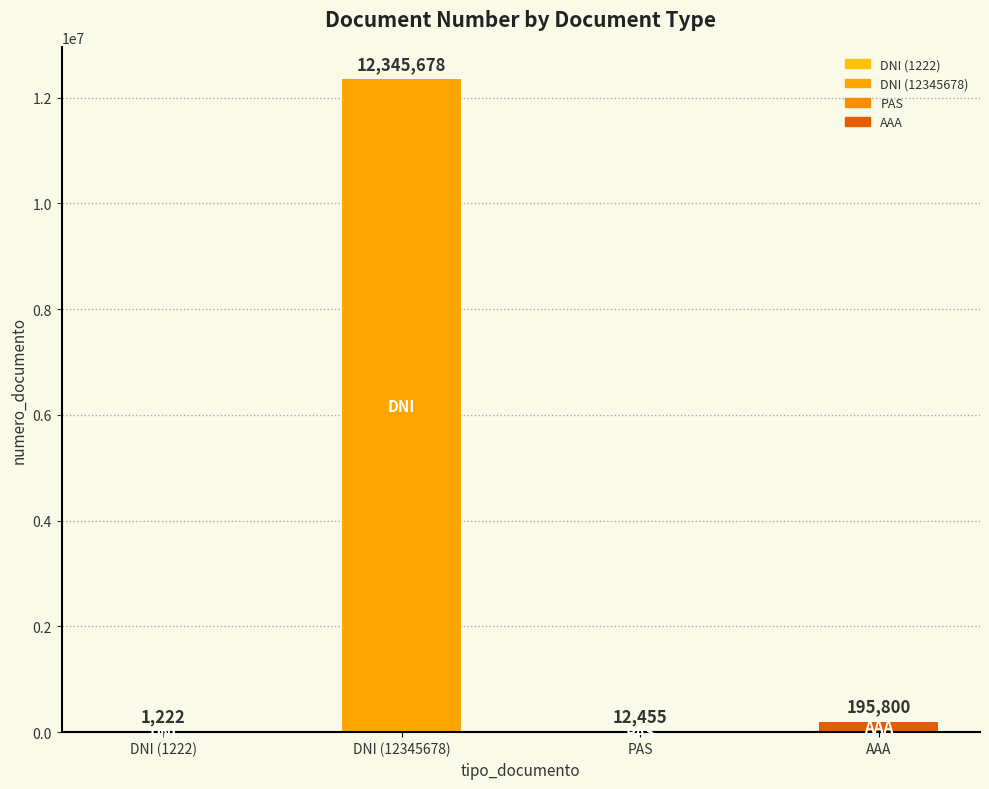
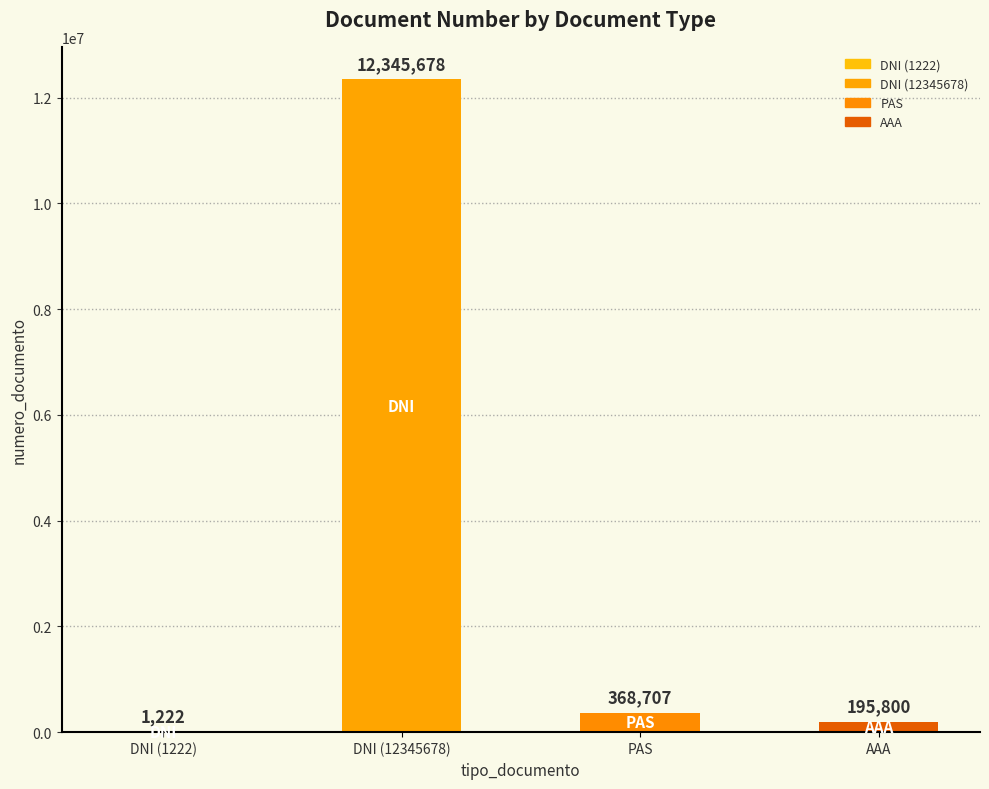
PAS: 12,455 -> 368,707
